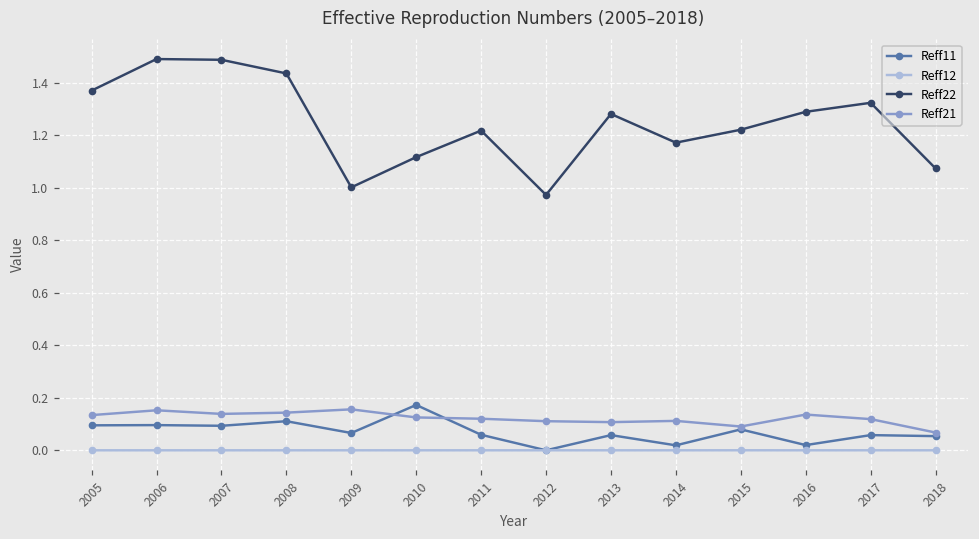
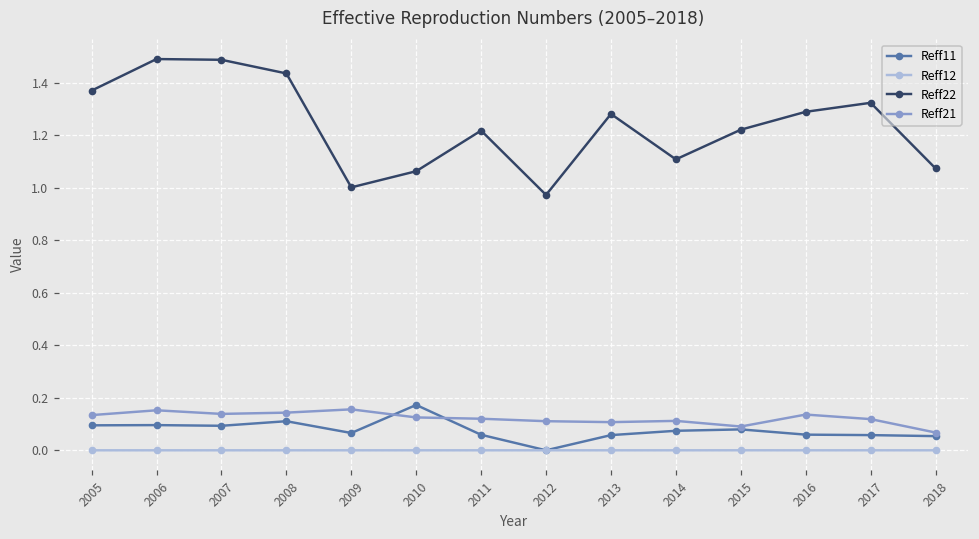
Reff22, 2010: 1.12 -> 1.06
Reff11, 2014: 0.02 -> 0.07
Reff22, 2014: 1.17 -> 1.11
Reff11, 2016: 0.02 -> 0.06
